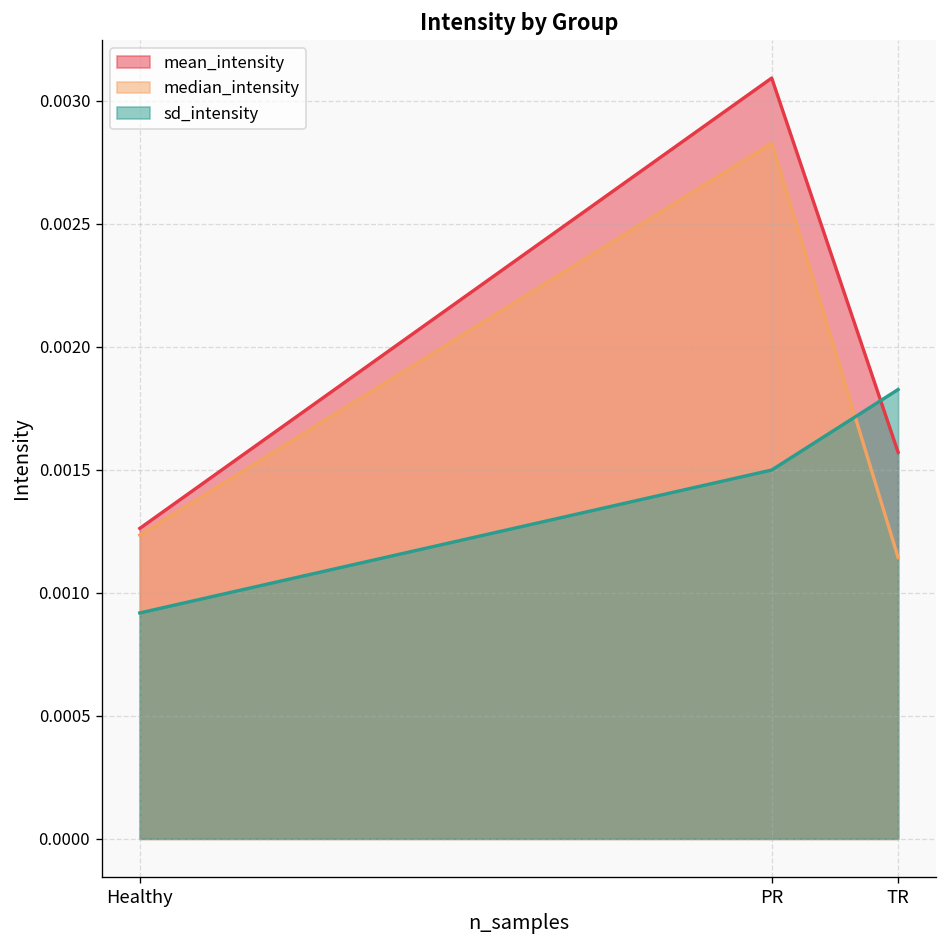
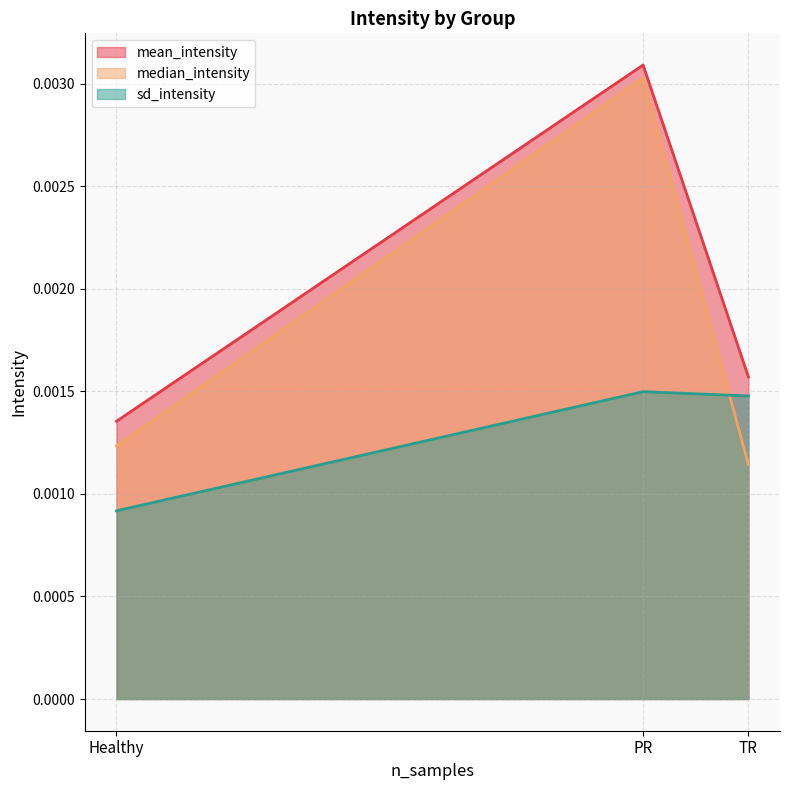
mean_intensity, Healthy: 0.00126 -> 0.00135
median_intensity, PR: 0.00283 -> 0.00303
sd_intensity, TR: 0.00183 -> 0.00148
